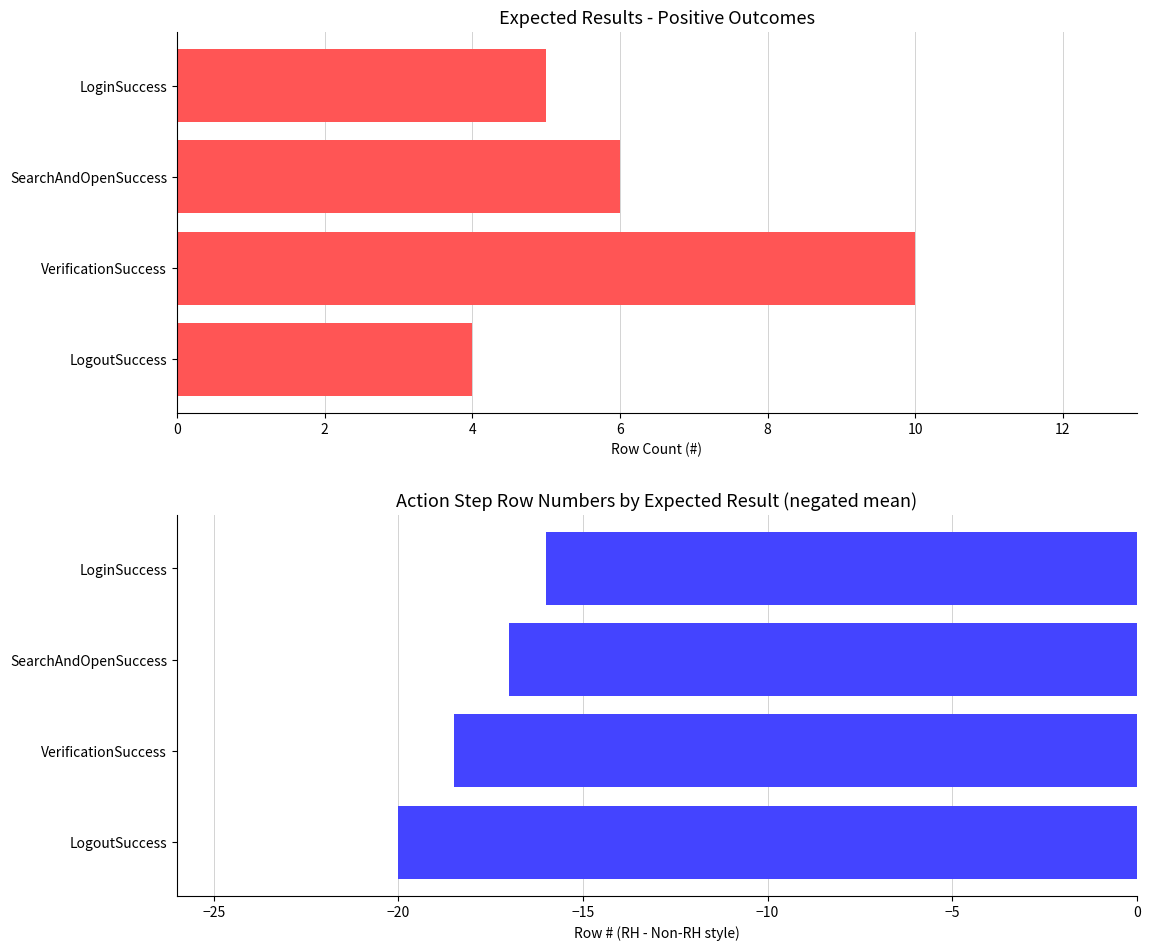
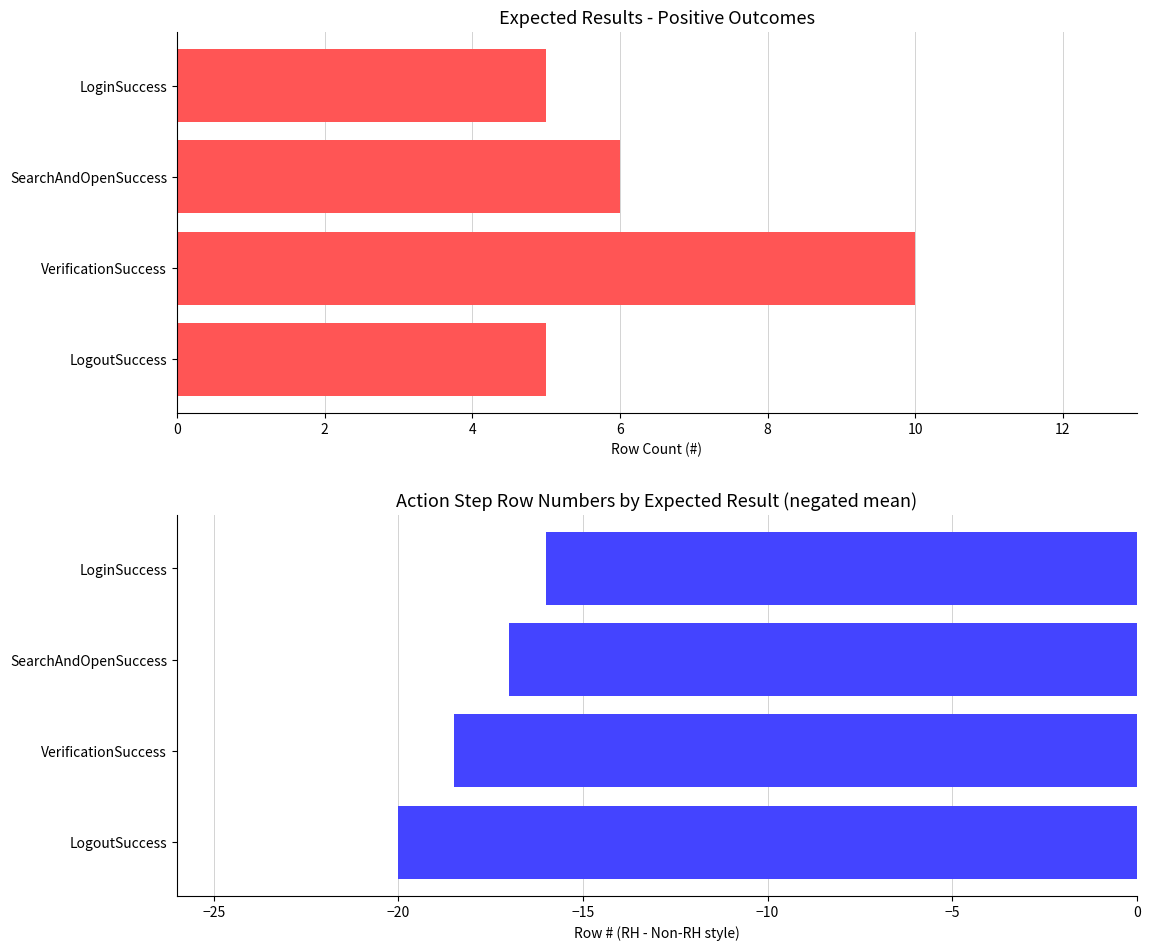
Expected Results - Positive Outcomes, LogoutSuccess: 4 -> 5
